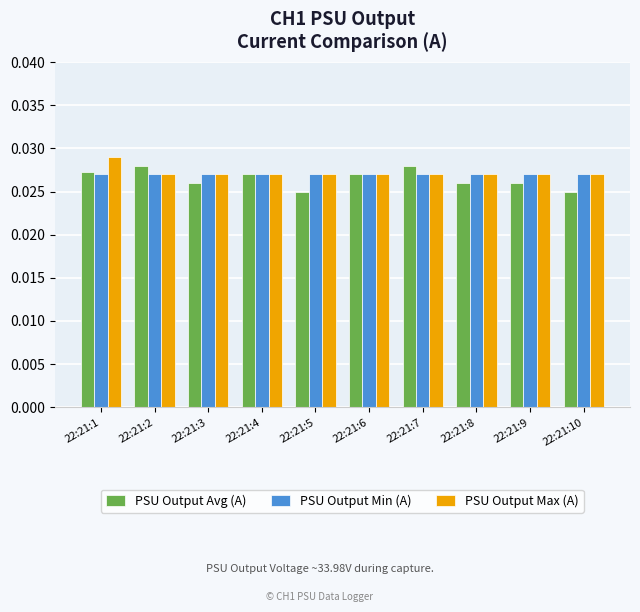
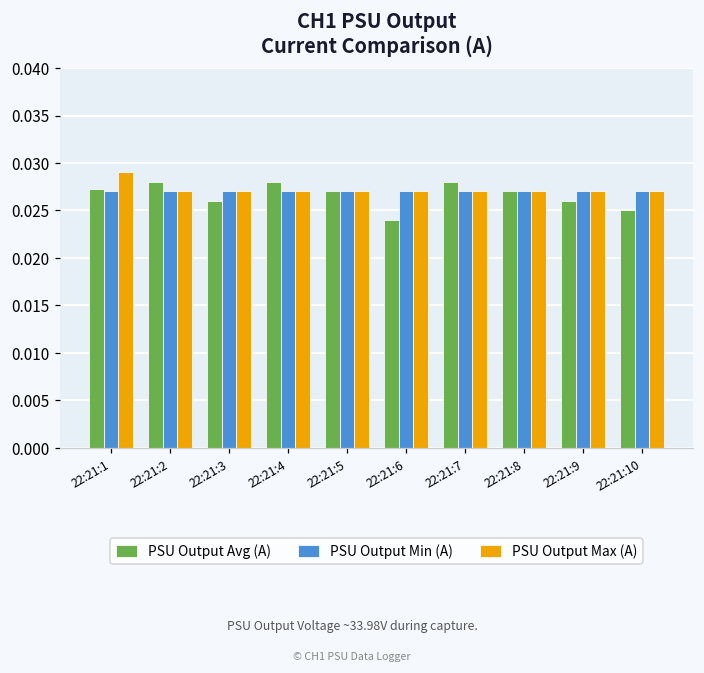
PSU Output Avg (A), 22:21:4: 0.027 -> 0.028
PSU Output Avg (A), 22:21:5: 0.025 -> 0.027
PSU Output Avg (A), 22:21:6: 0.027 -> 0.024
PSU Output Avg (A), 22:21:8: 0.026 -> 0.027
